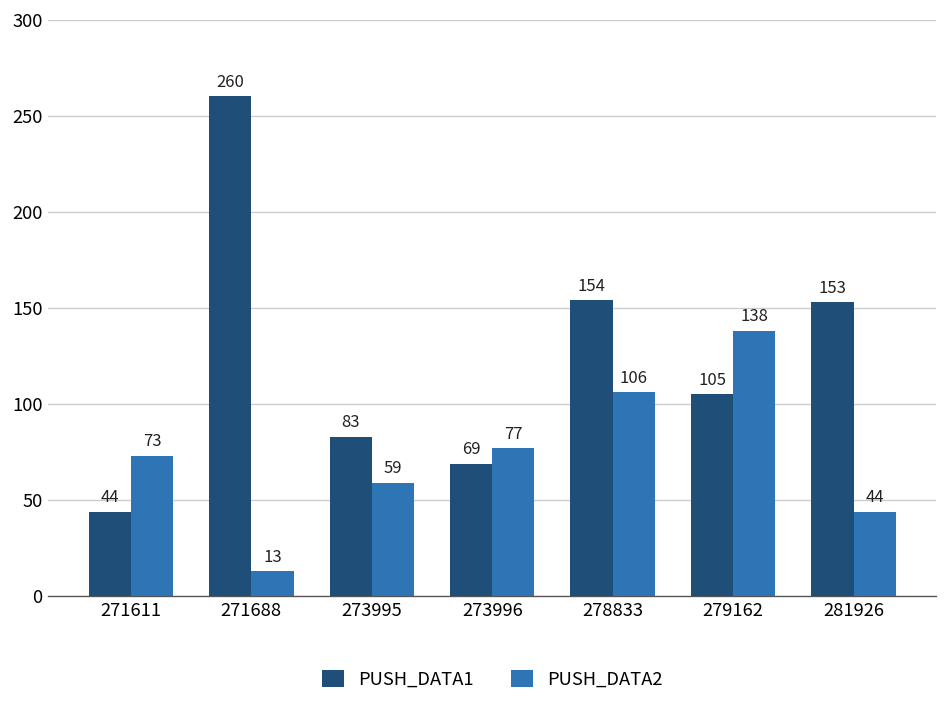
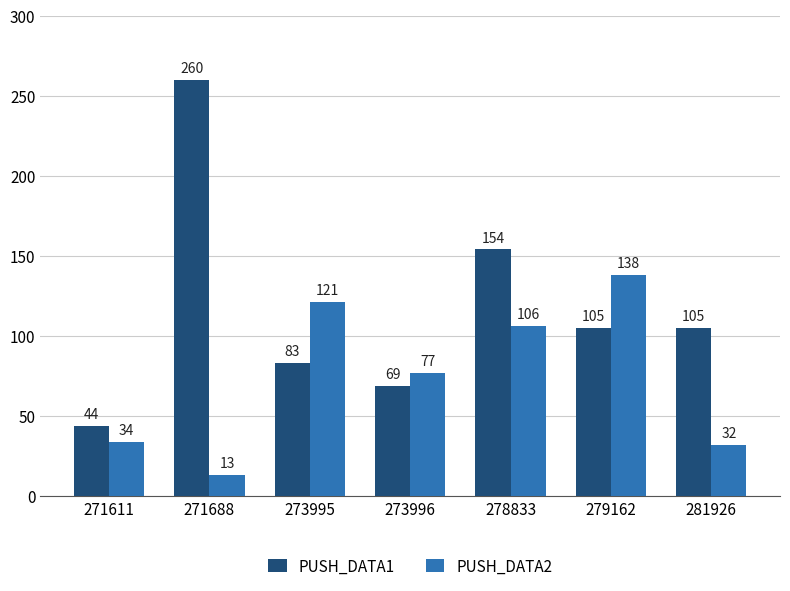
PUSH_DATA2, 271611: 73 -> 34
PUSH_DATA2, 273995: 59 -> 121
PUSH_DATA1, 281926: 153 -> 105
PUSH_DATA2, 281926: 44 -> 32
